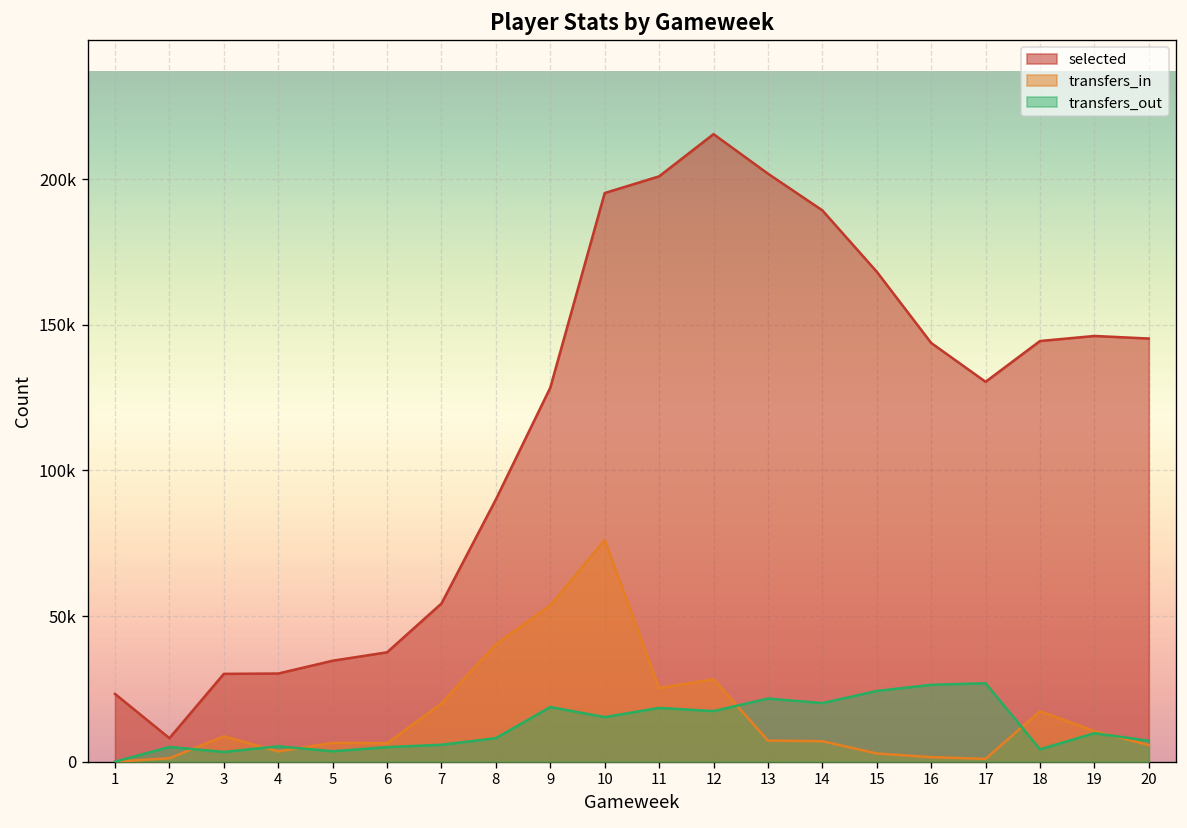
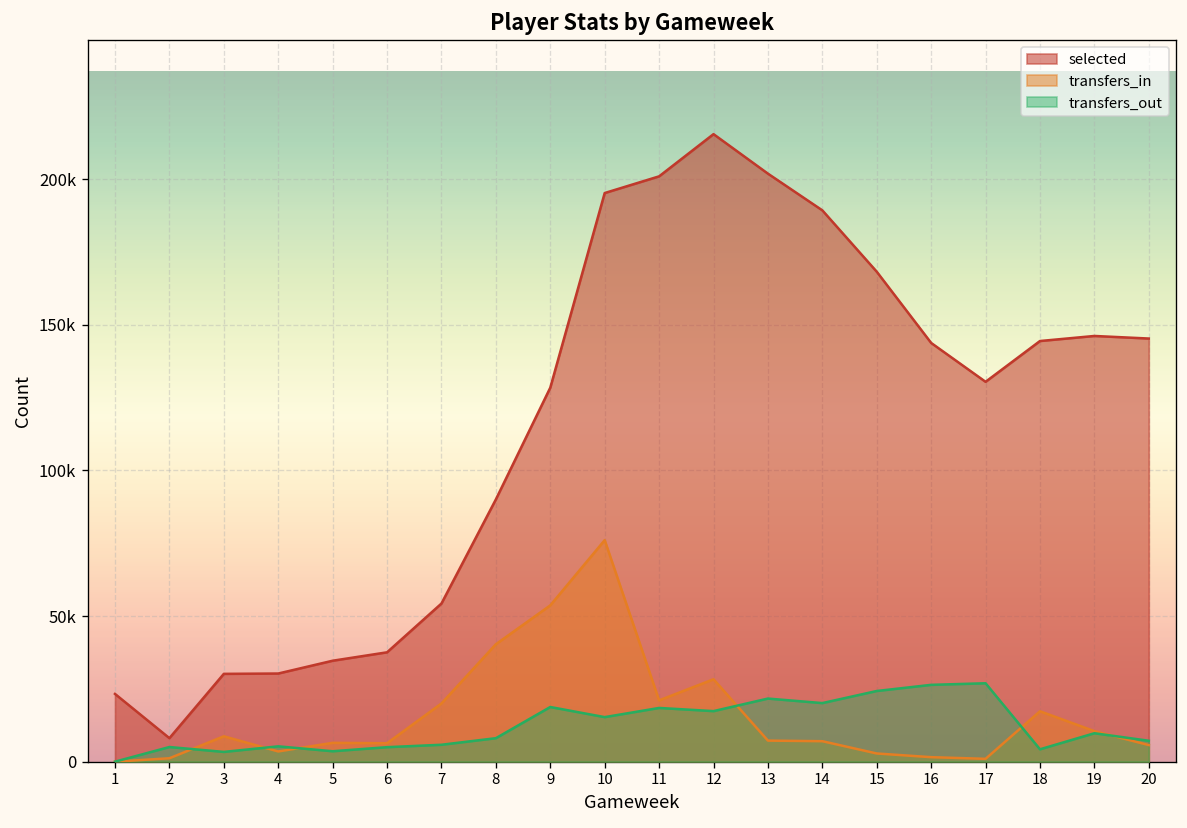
transfers_in, 11: 25000 -> 21000
